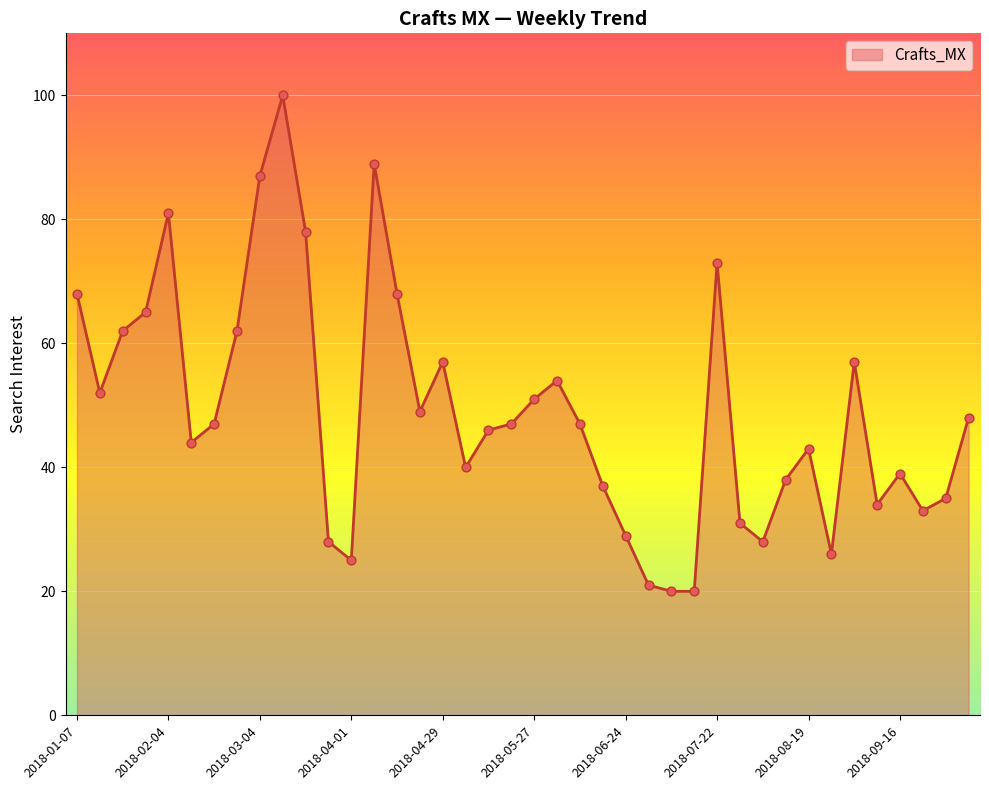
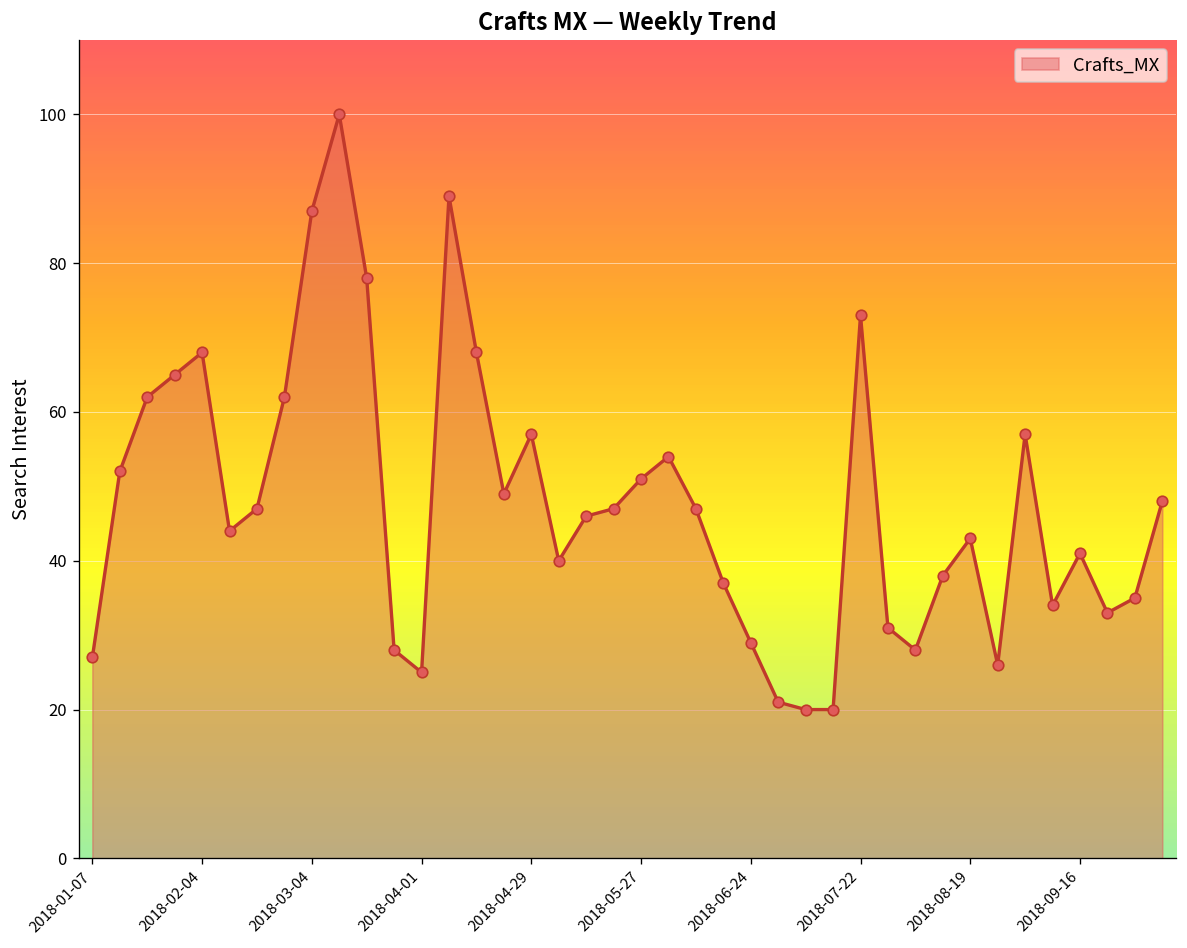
2018-01-07: 68 -> 27
2018-02-04: 81 -> 68
2018-09-16: 39 -> 41
